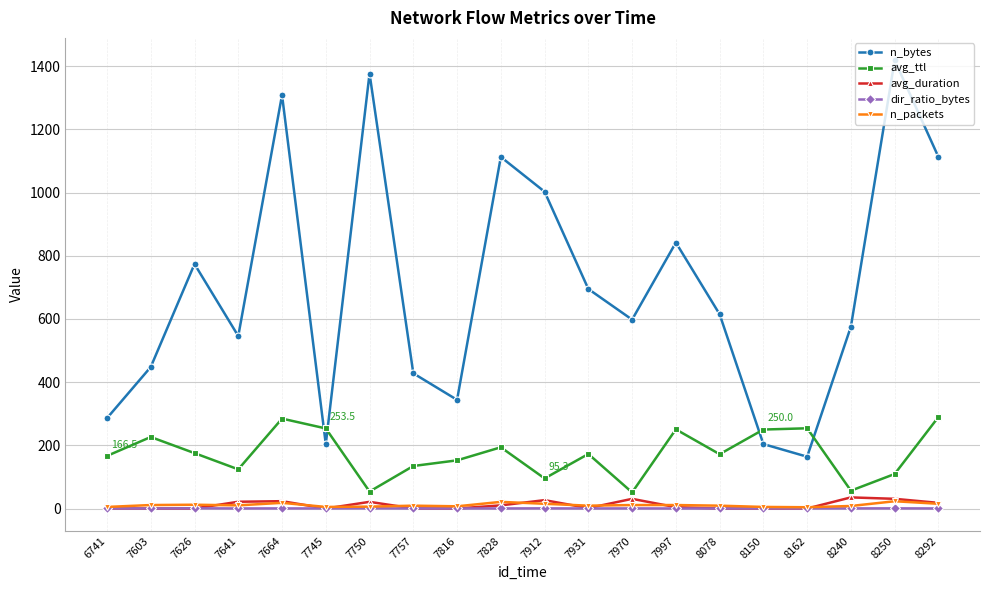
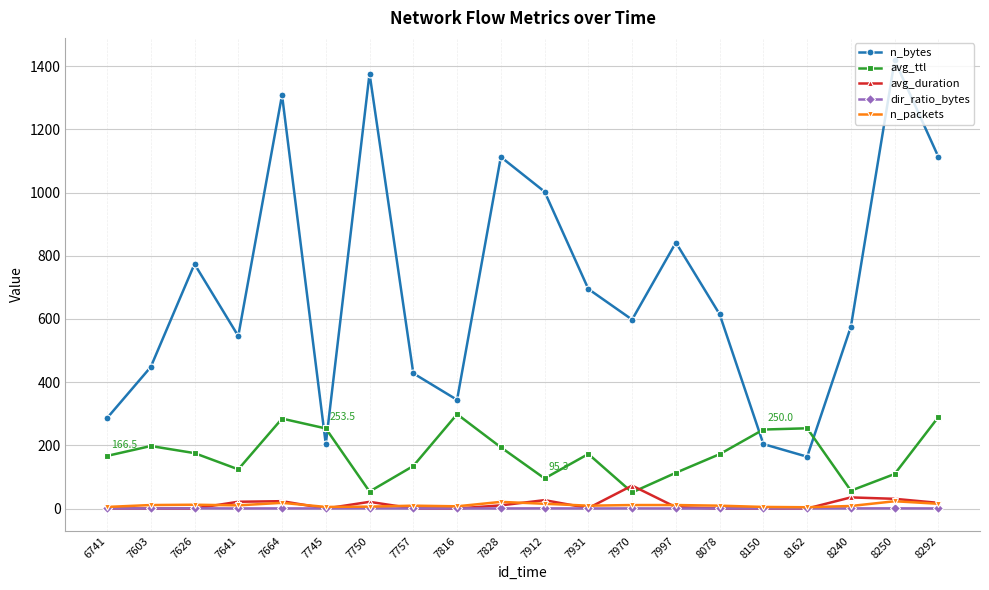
avg_ttl, 7603: 230 -> 200
avg_ttl, 7816: 150 -> 300
avg_duration, 7970: 30 -> 70
avg_ttl, 7997: 250 -> 110
